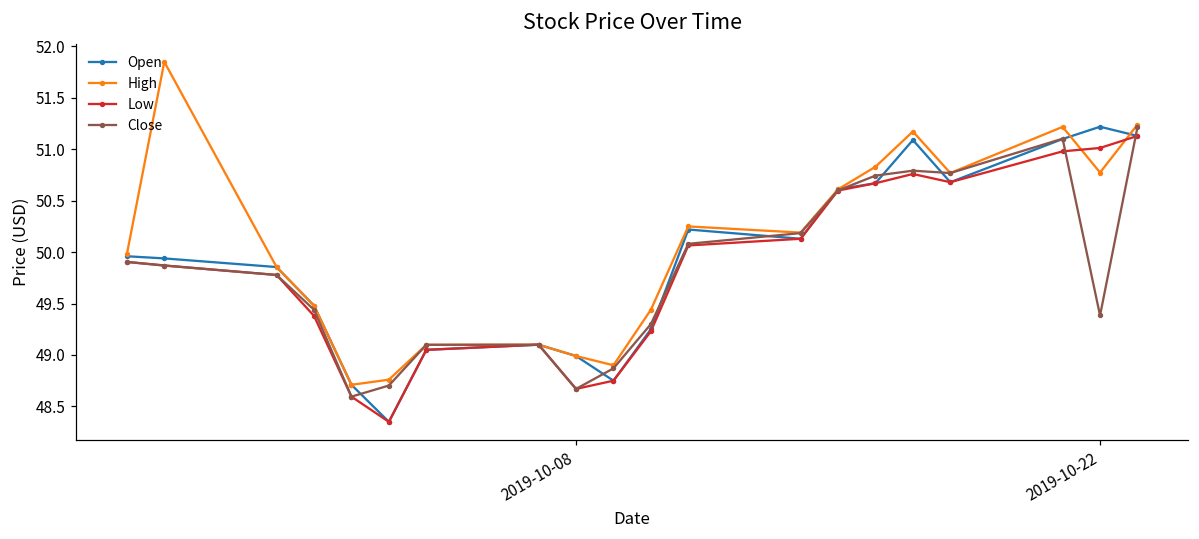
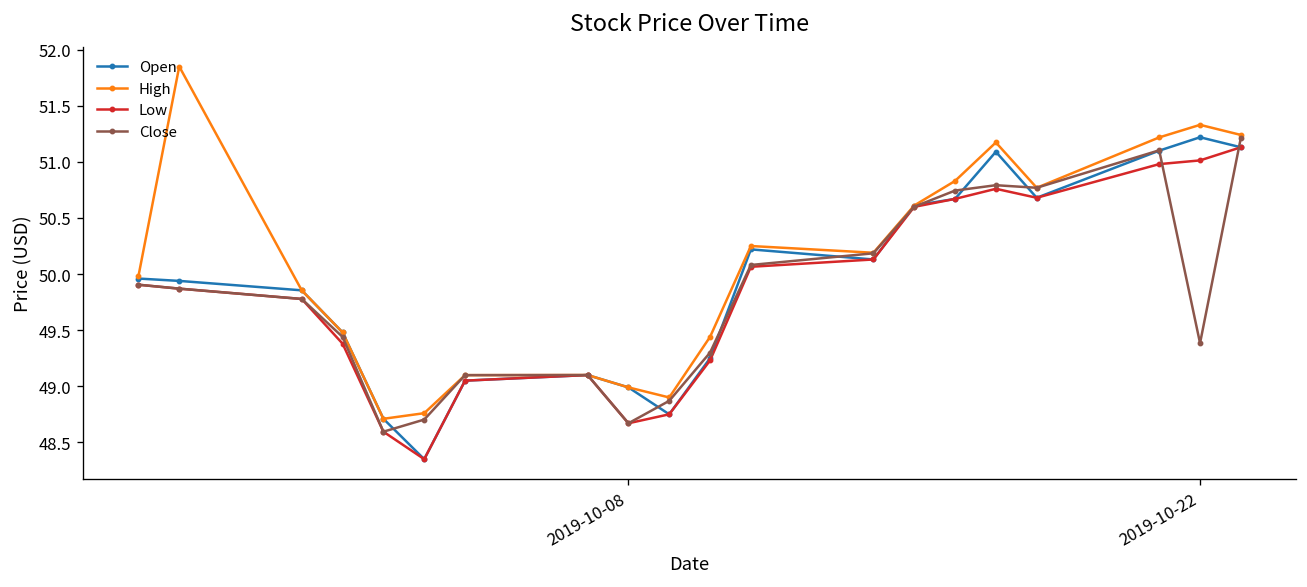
High, 2019-10-22: 50.8 -> 51.3
